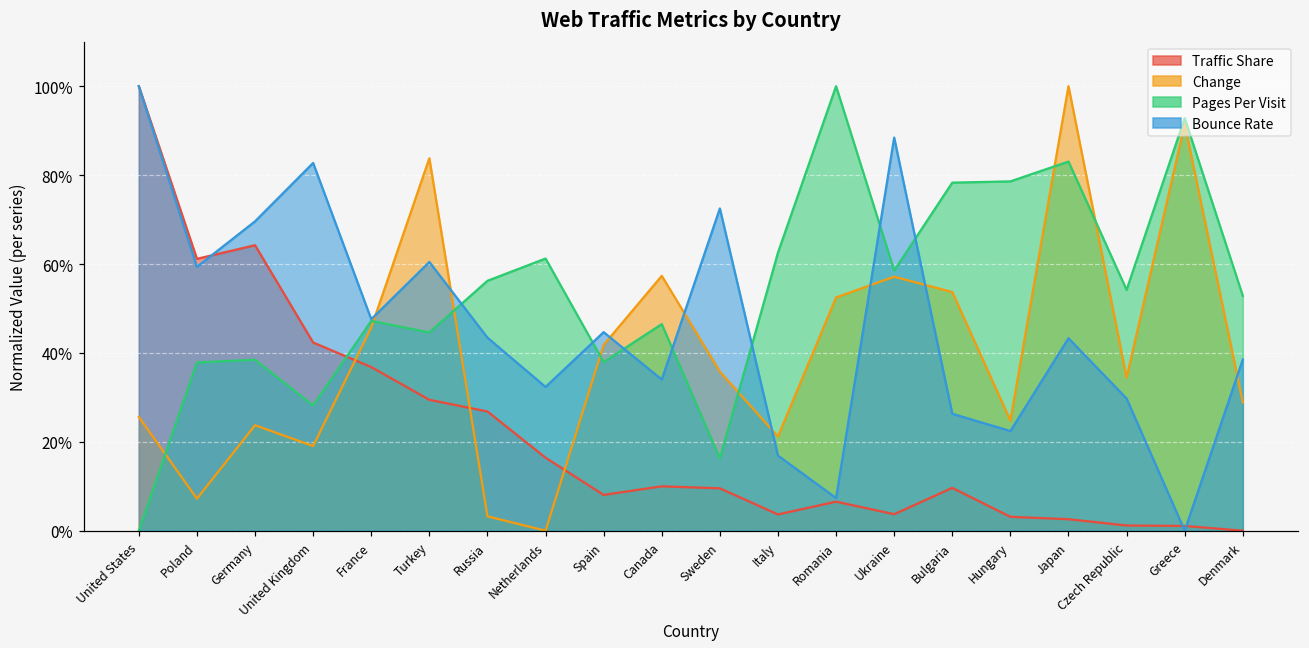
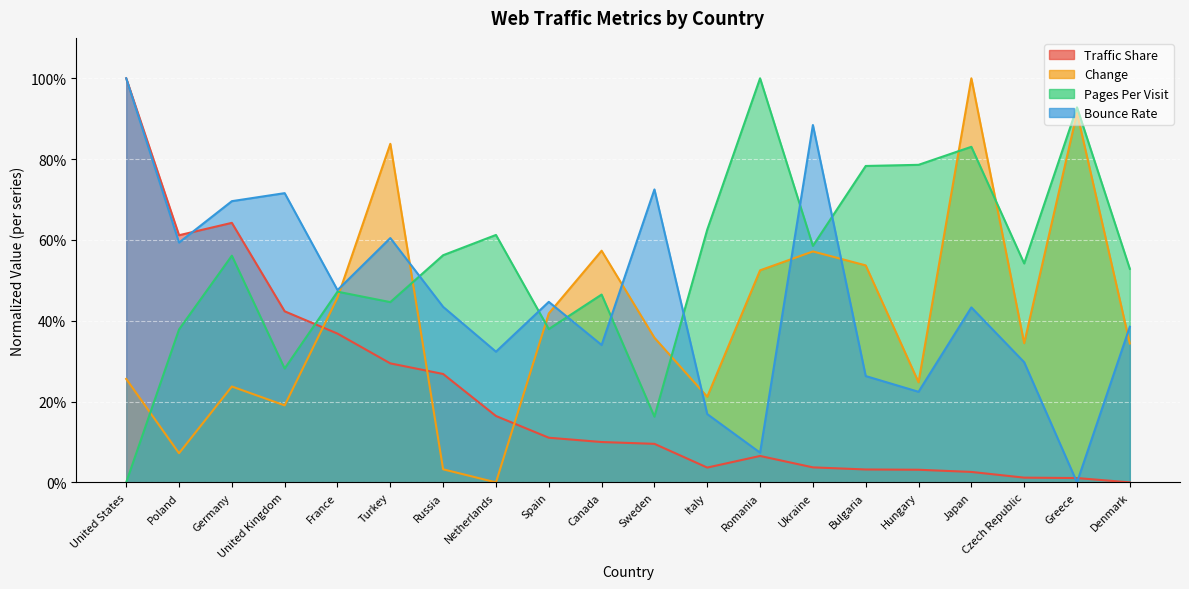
Pages Per Visit, Germany: 38% -> 56%
Bounce Rate, United Kingdom: 83% -> 72%
Traffic Share, Spain: 8% -> 11%
Traffic Share, Bulgaria: 10% -> 3%
Change, Denmark: 29% -> 34%
